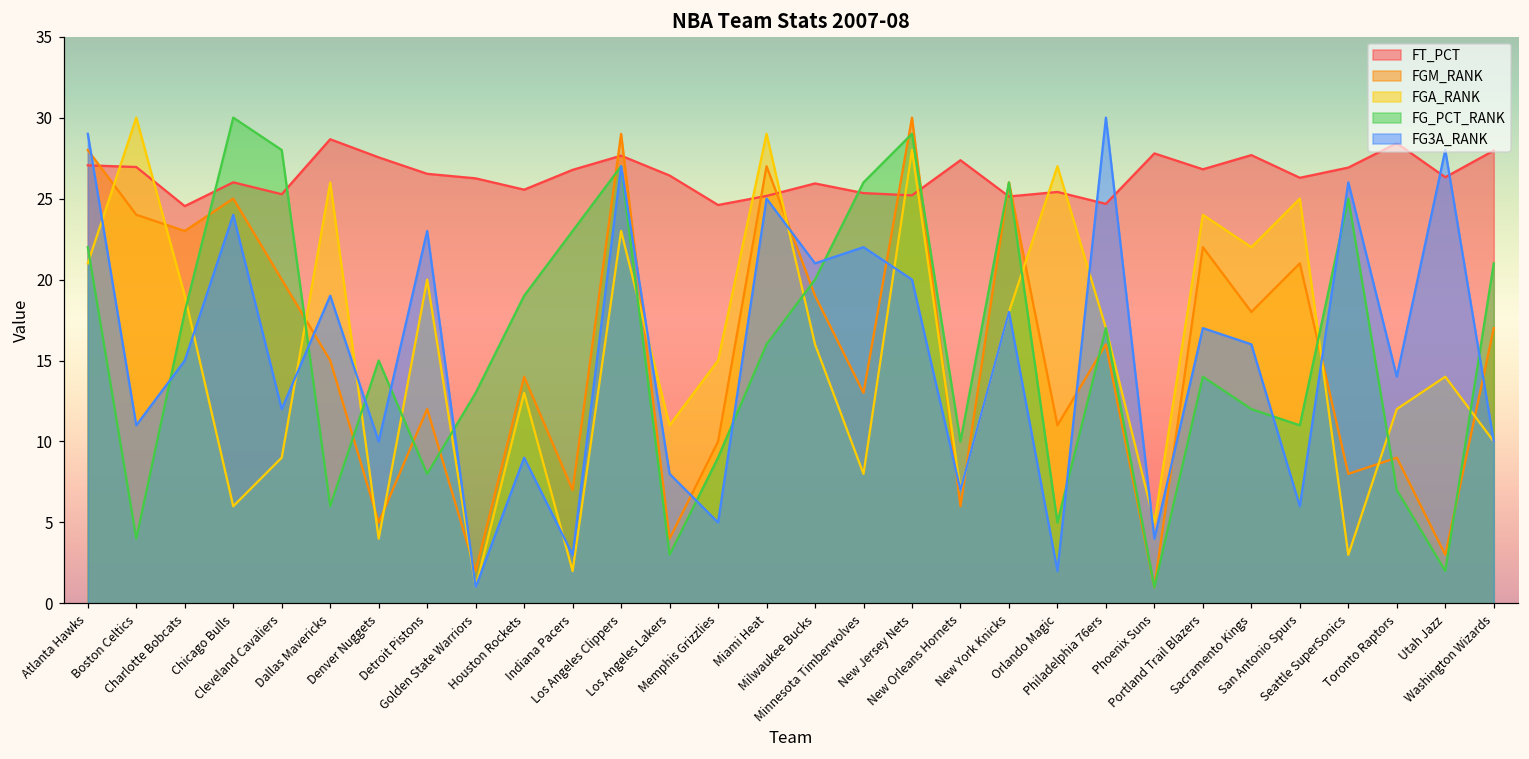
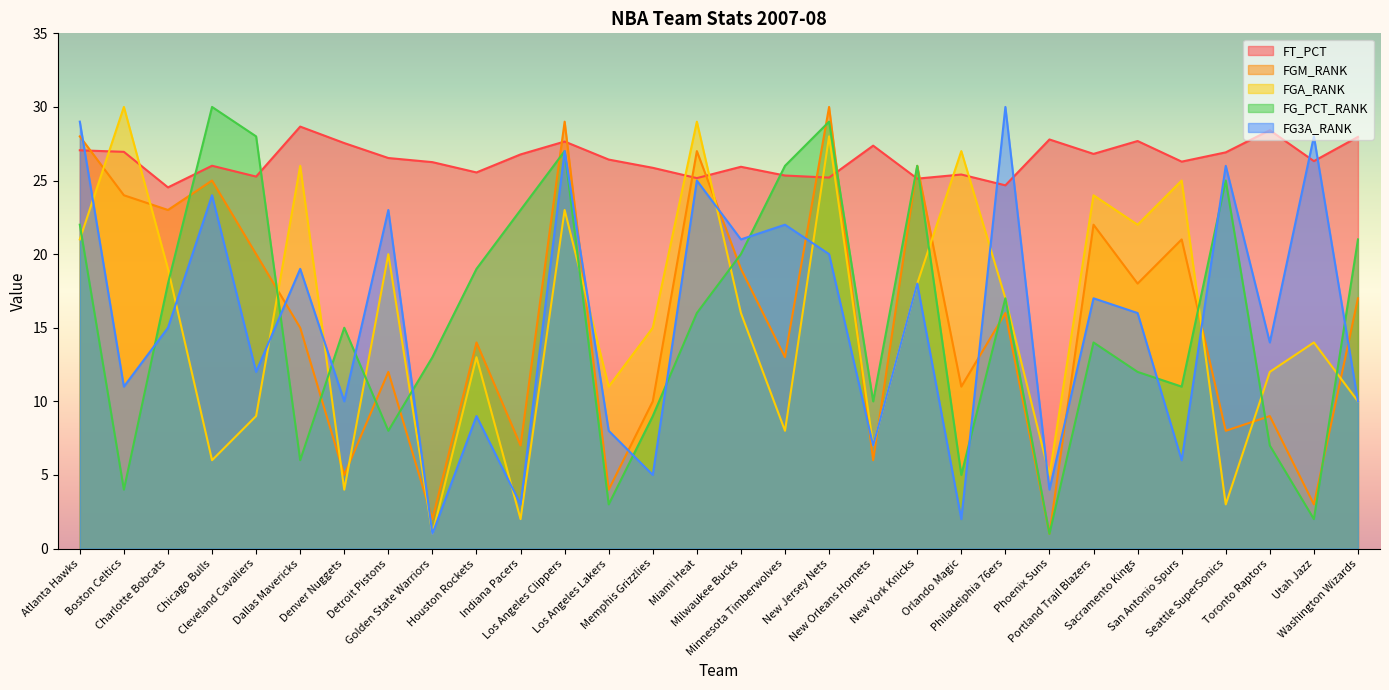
FT_PCT, Memphis Grizzlies: 24.6 -> 25.9
